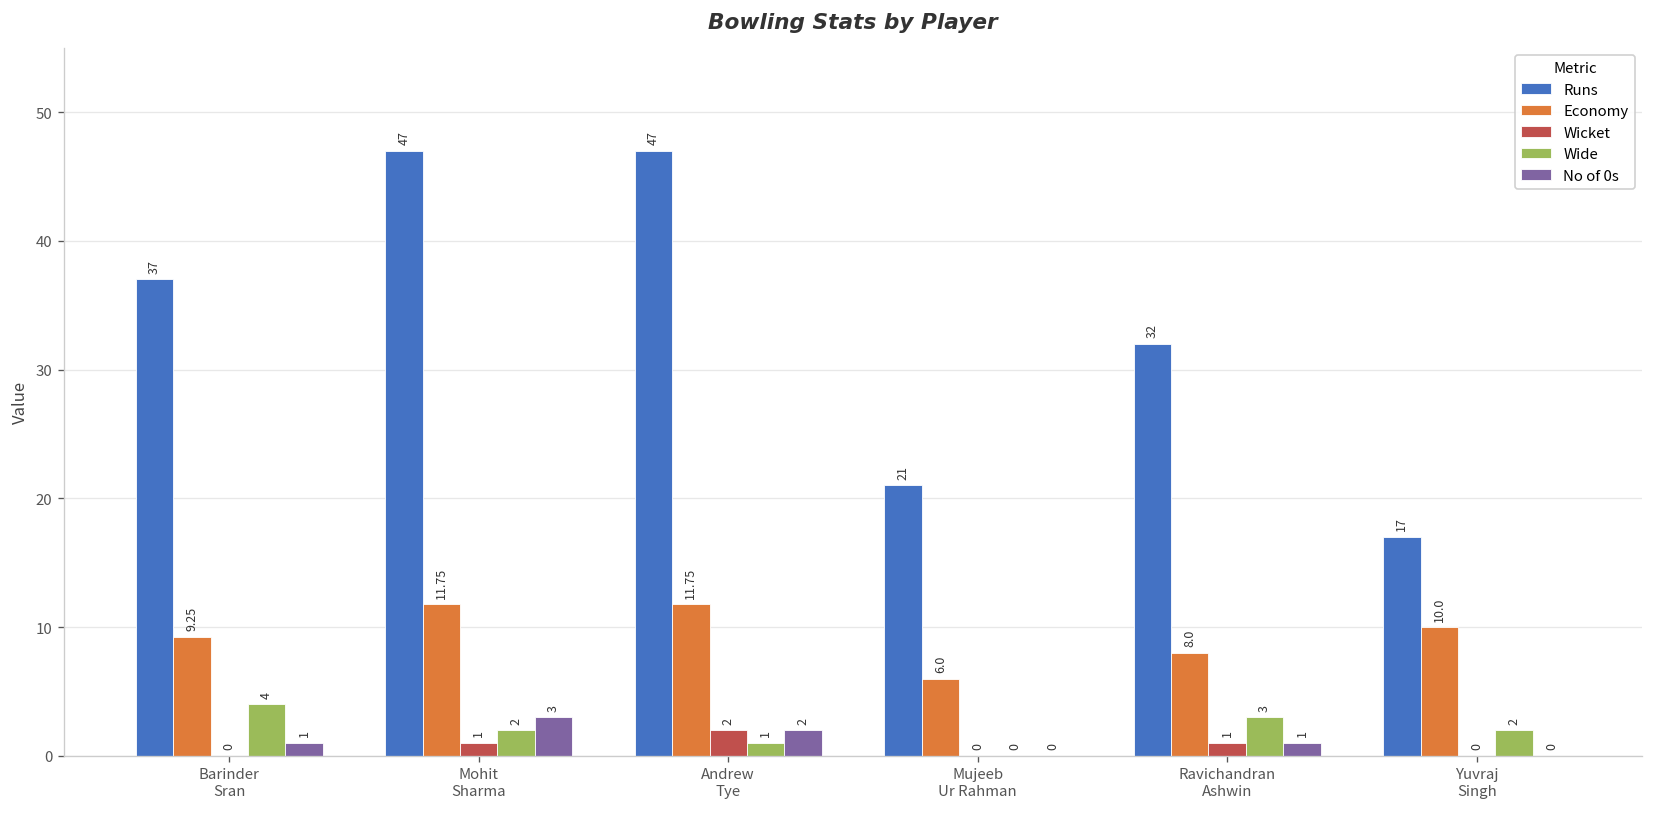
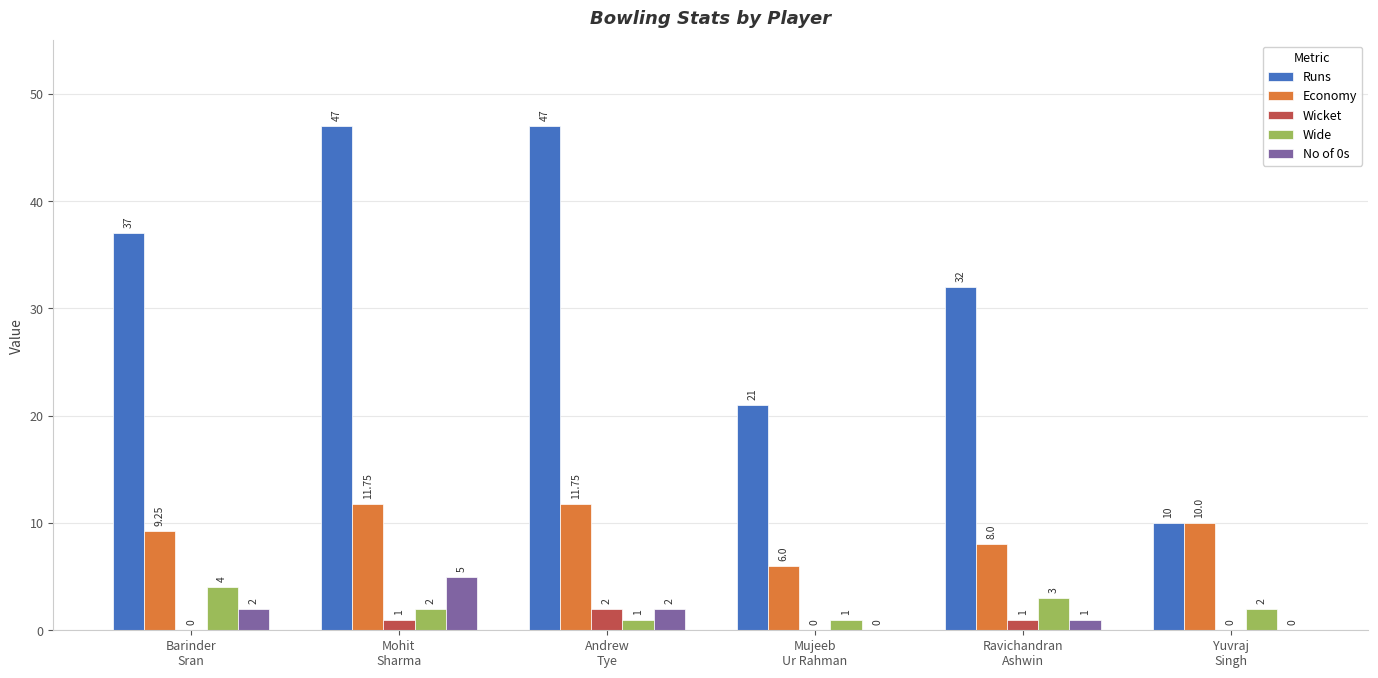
No of 0s, Barinder Sran: 1 -> 2
No of 0s, Mohit Sharma: 3 -> 5
Wide, Mujeeb Ur Rahman: 0 -> 1
Runs, Yuvraj Singh: 17 -> 10
